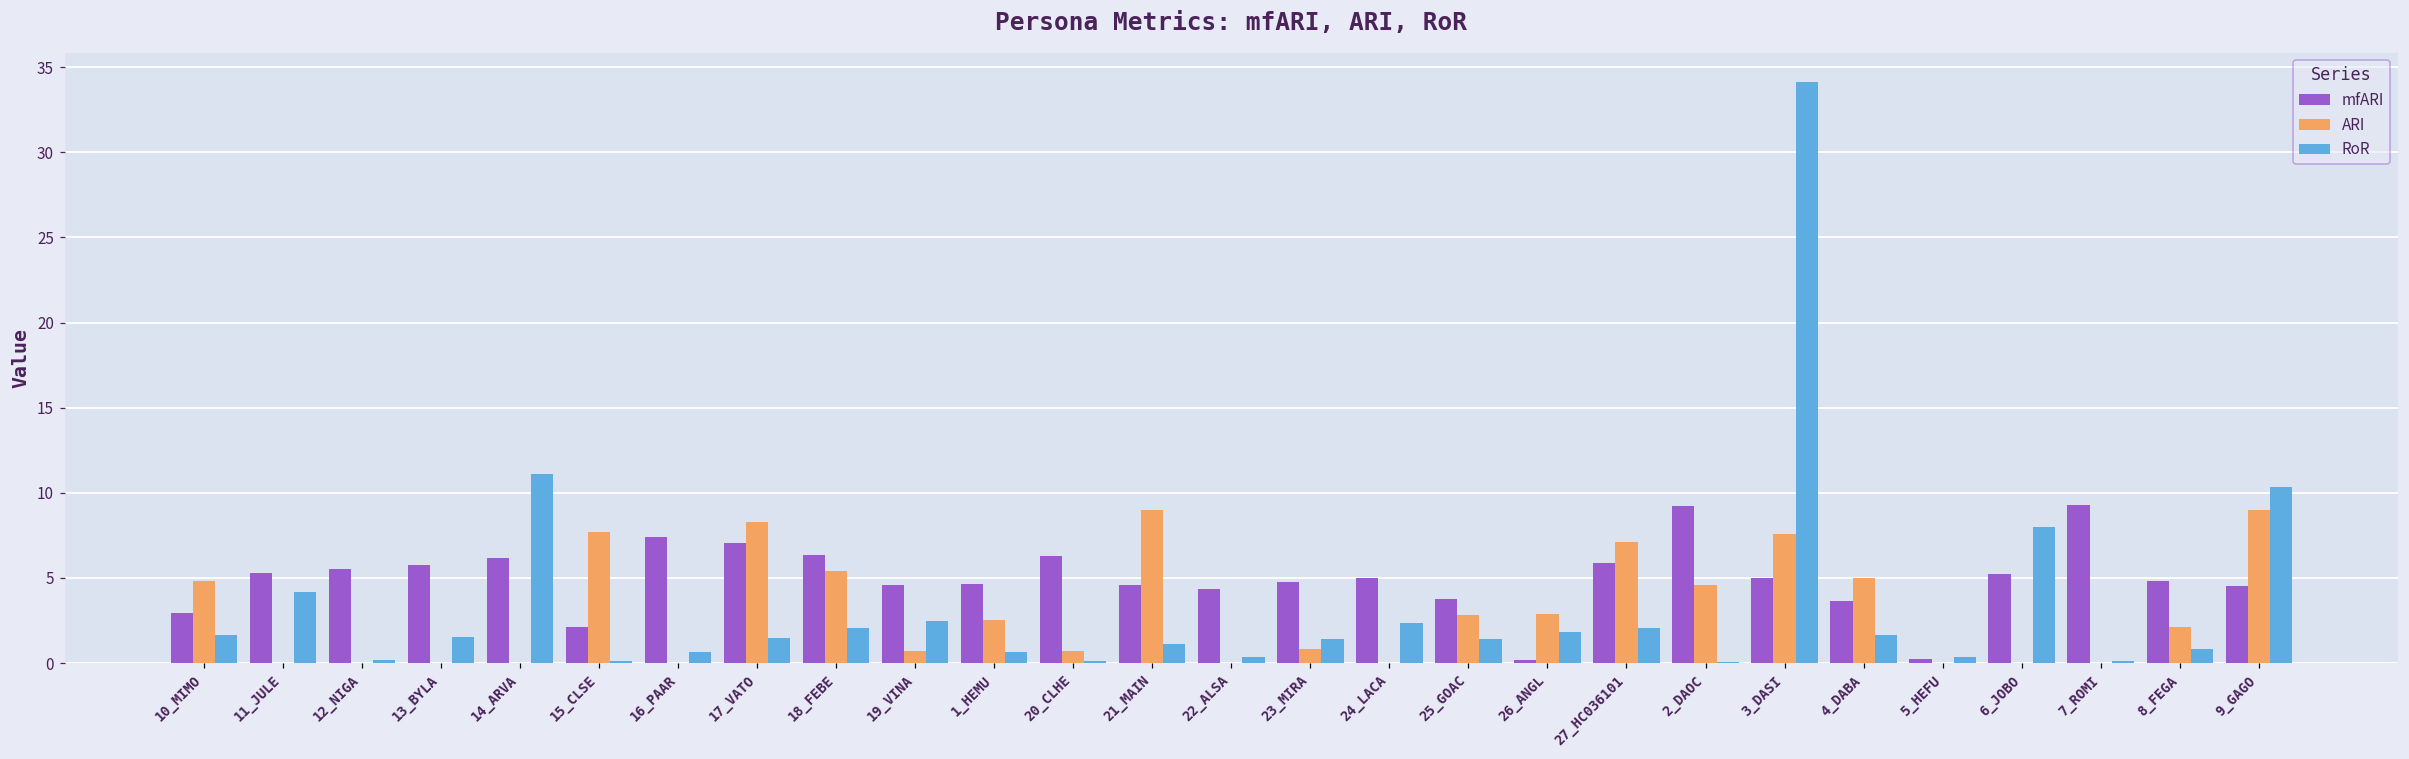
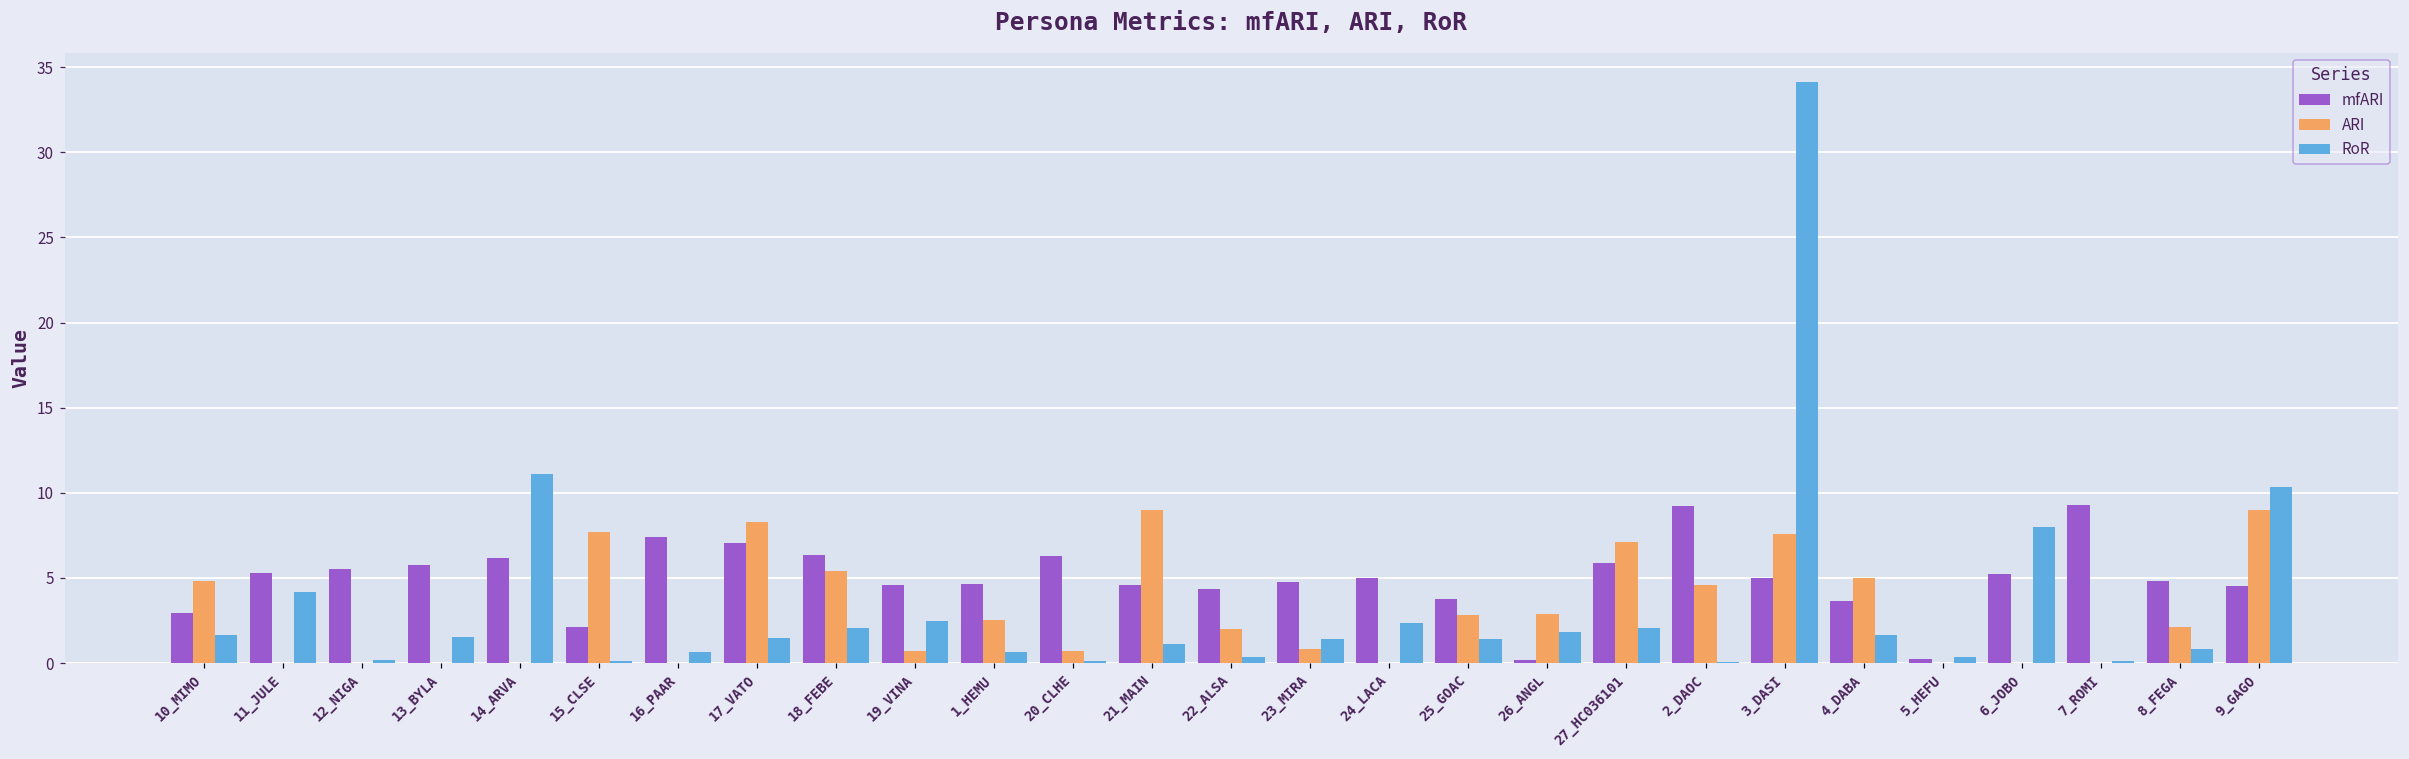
ARI, 22_ALSA: 0 -> 2
